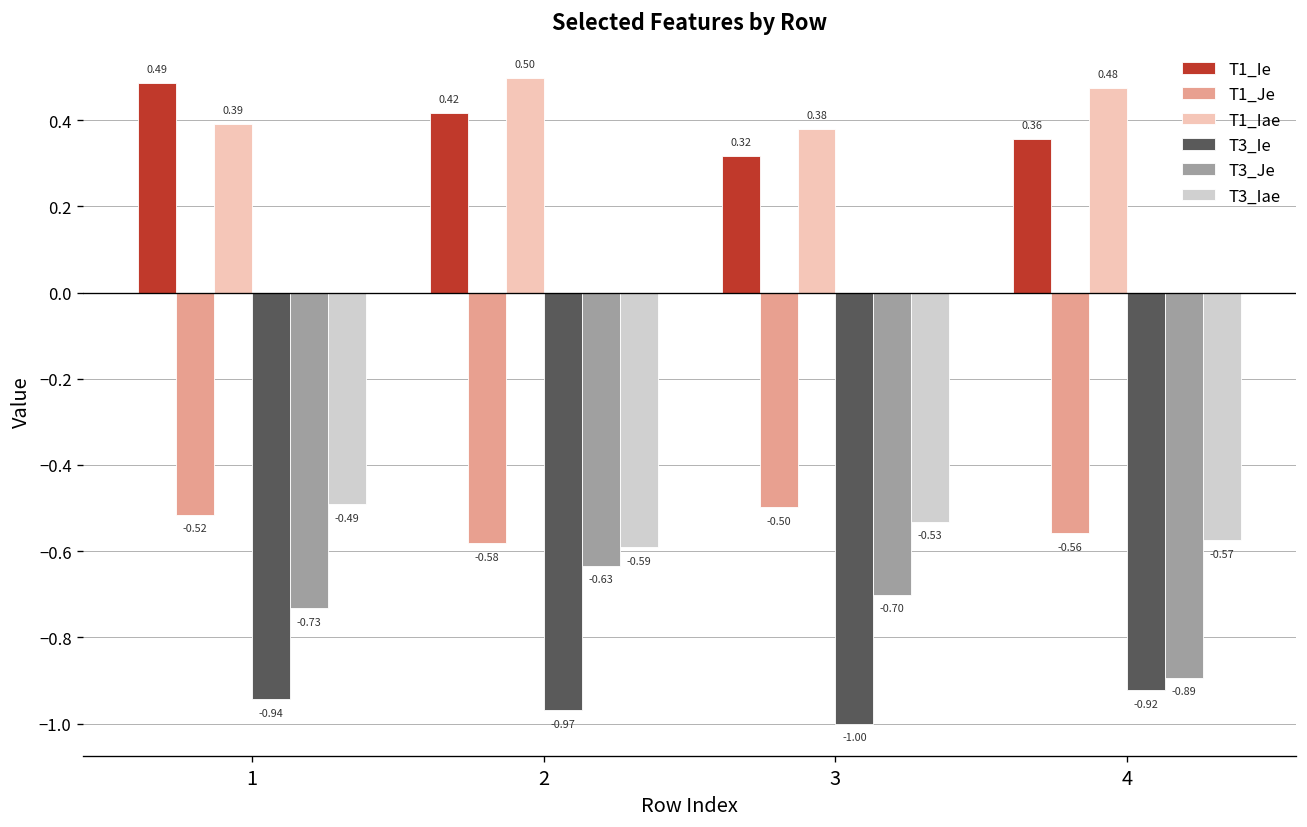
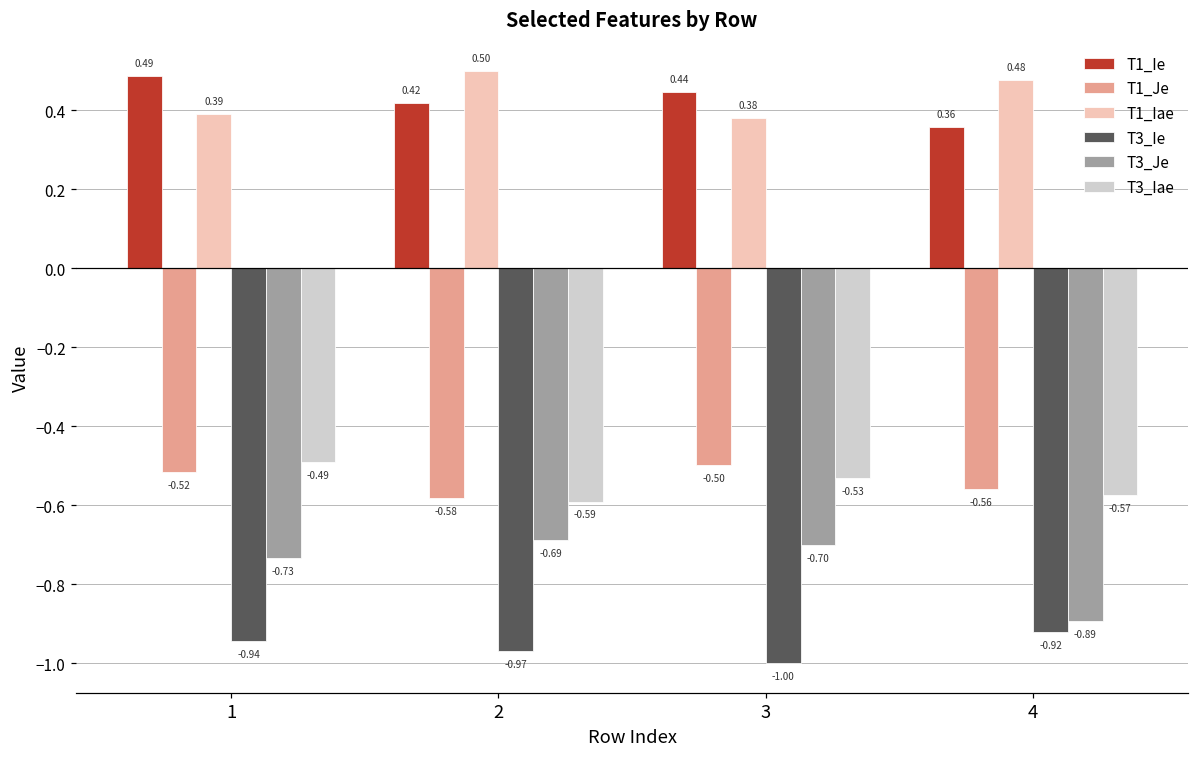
T3_Je, 2: -0.63 -> -0.69
T1_Ie, 3: 0.32 -> 0.44
